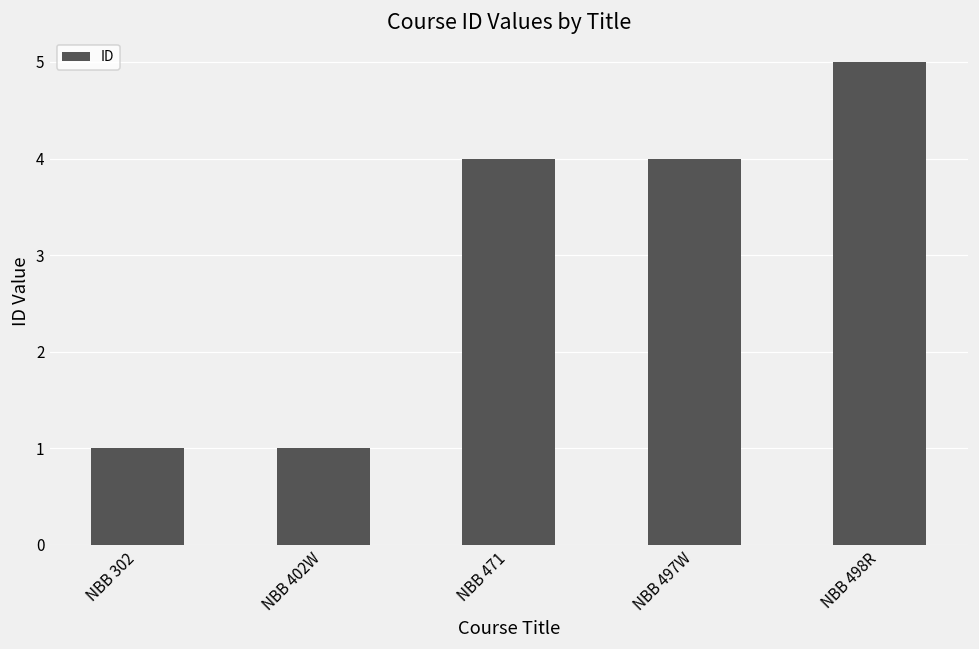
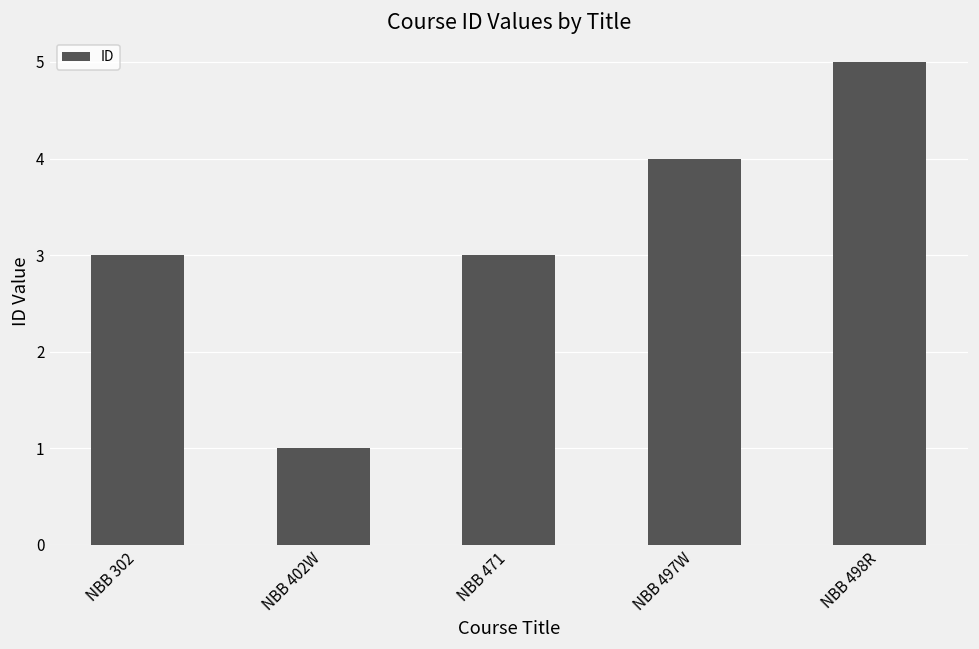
NBB 302: 1 -> 3
NBB 471: 4 -> 3
